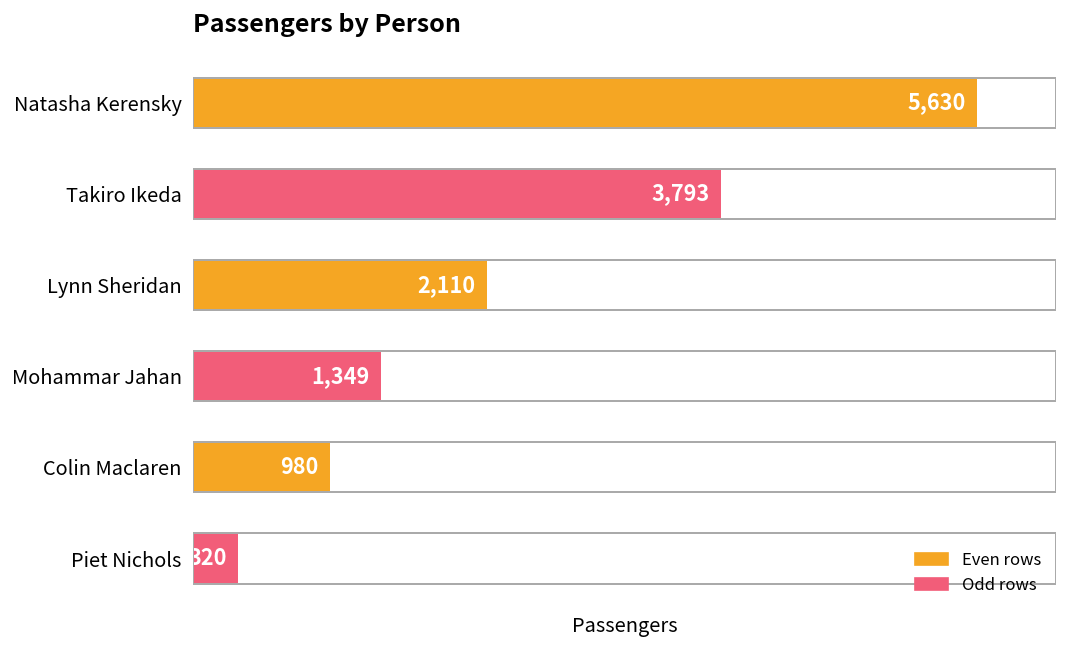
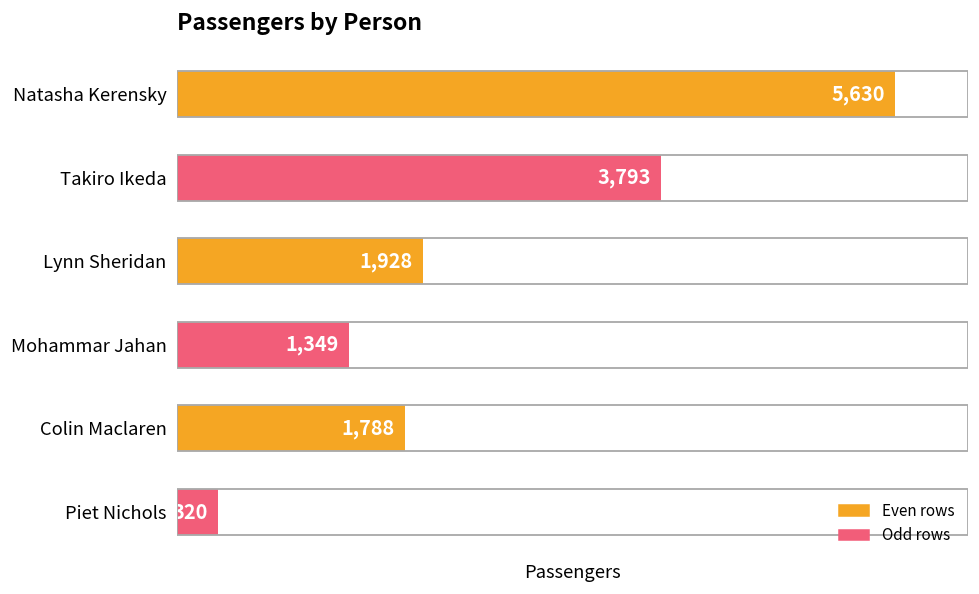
Lynn Sheridan: 2,110 -> 1,928
Colin Maclaren: 980 -> 1,788
